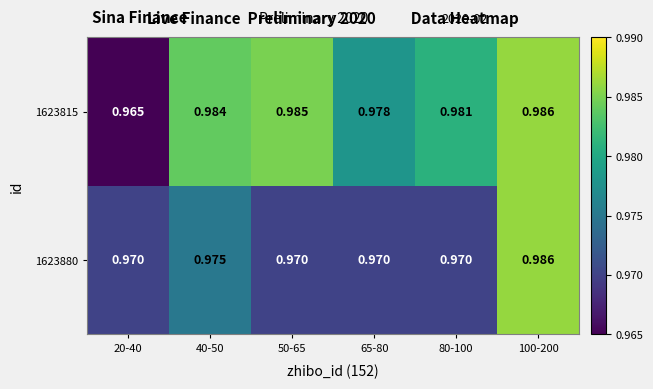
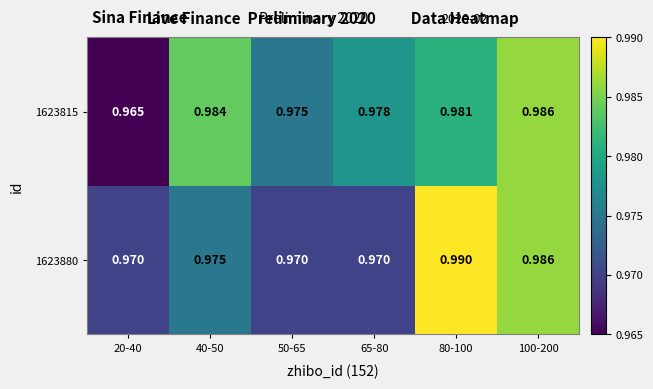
1623815, 50-65: 0.985 -> 0.975
1623880, 80-100: 0.970 -> 0.990
